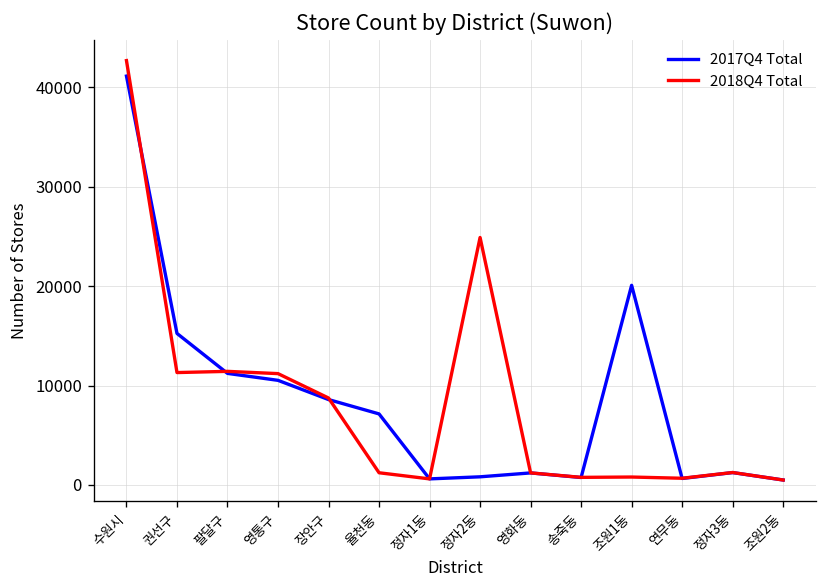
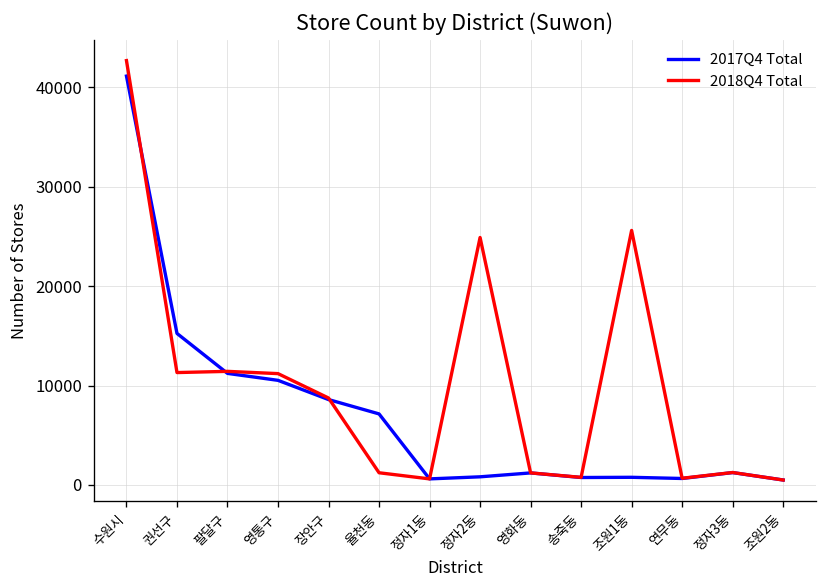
2017Q4 Total, 조원1동: 20000 -> 1000
2018Q4 Total, 조원1동: 1000 -> 26000
